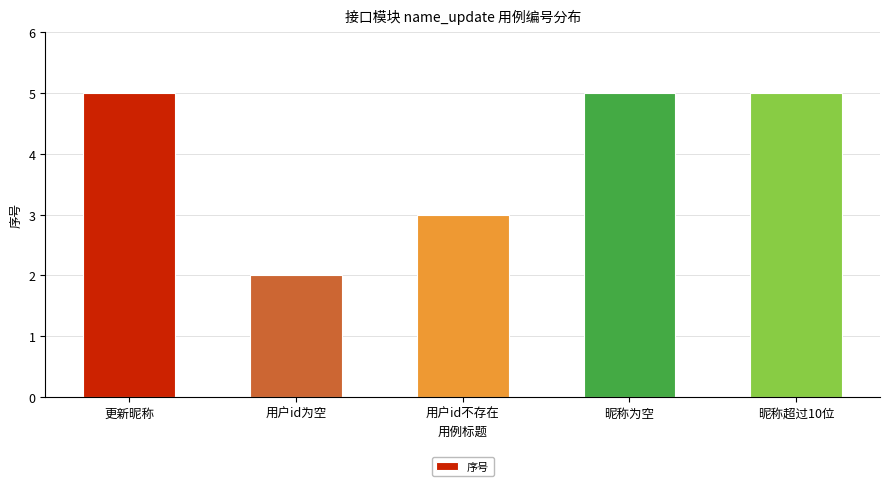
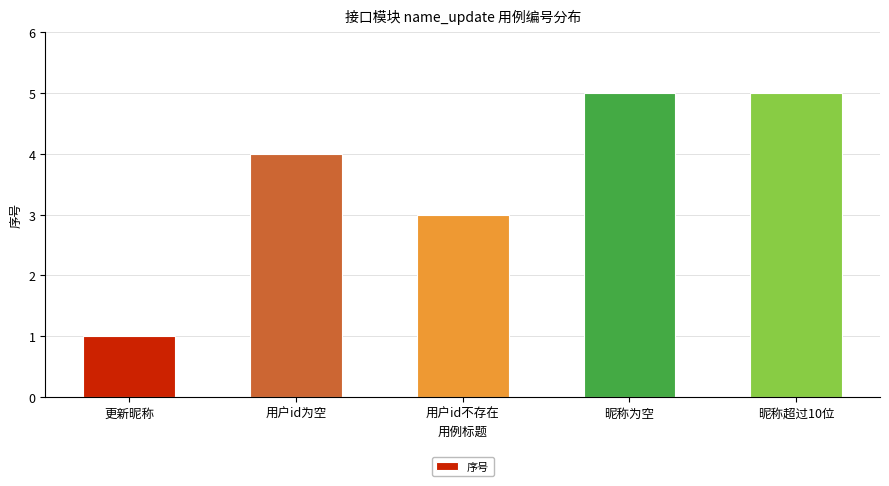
更新昵称: 5 -> 1
用户id为空: 2 -> 4
